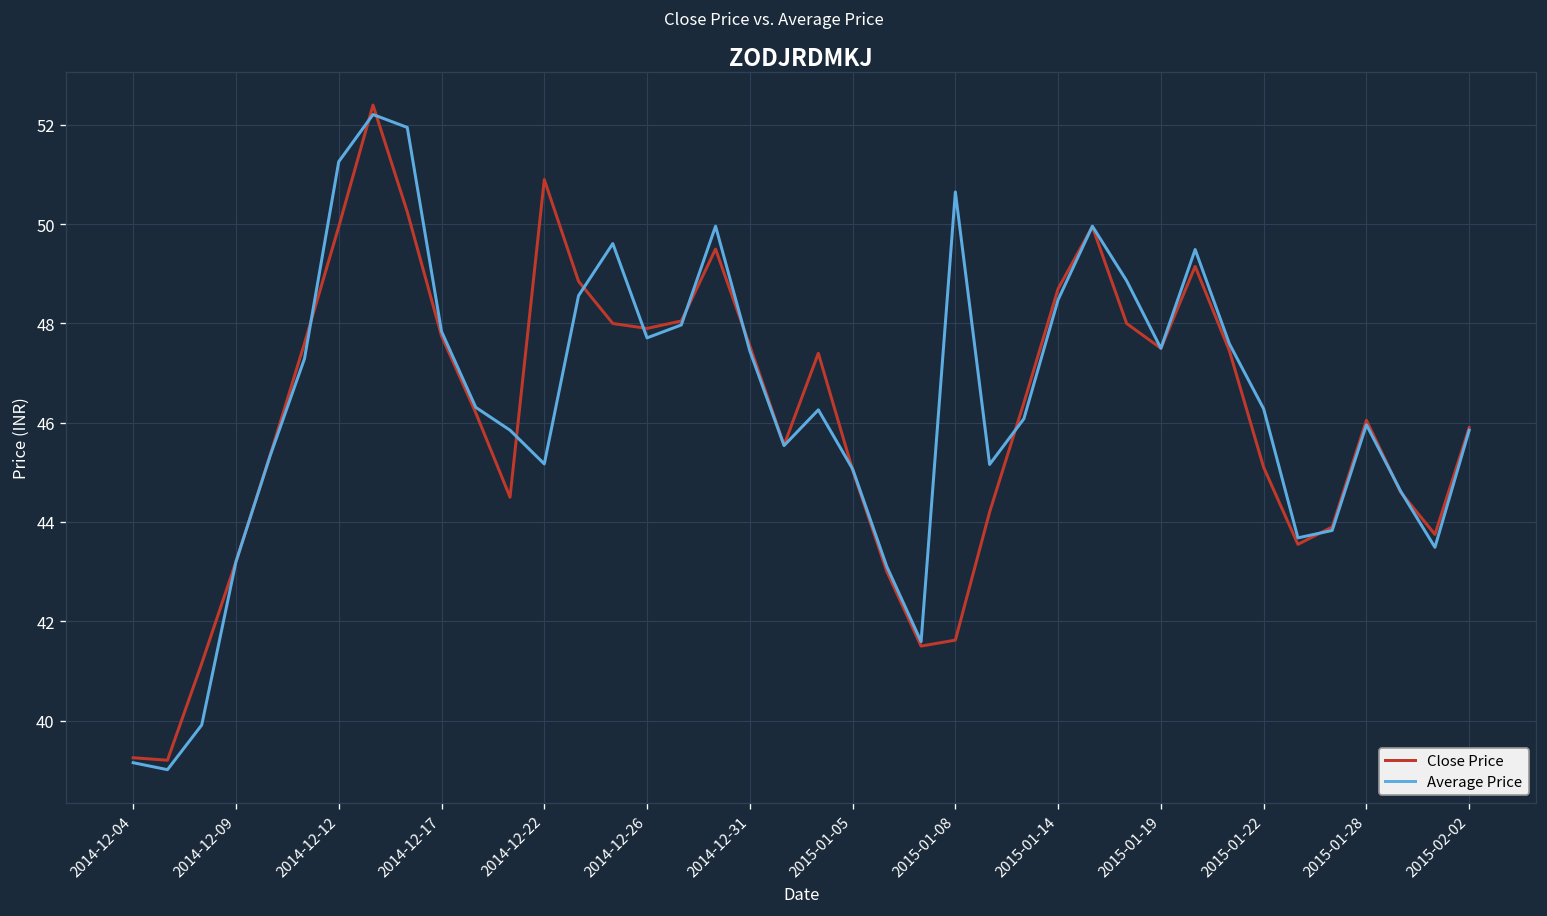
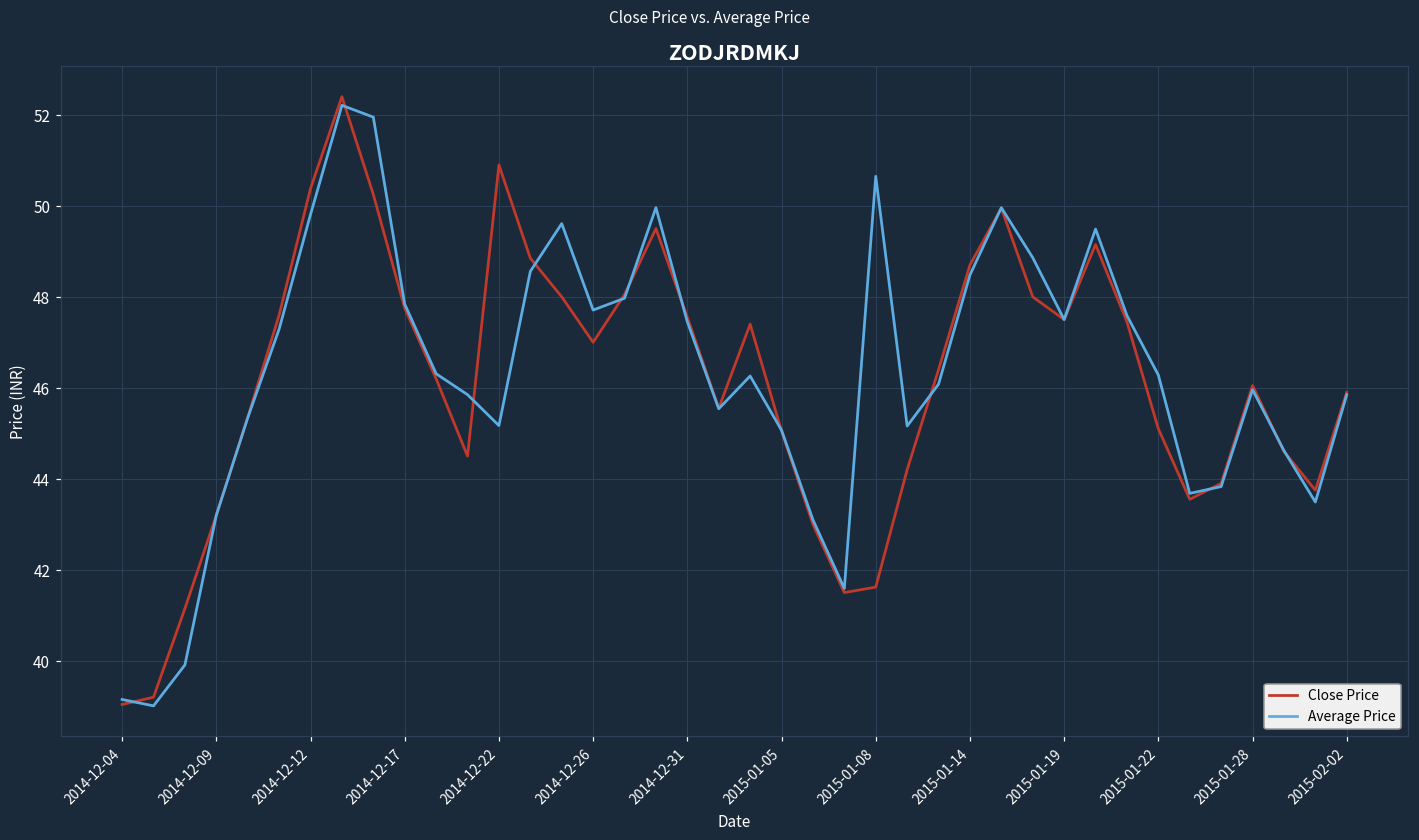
Close Price, 2014-12-04: 39.3 -> 39.0
Close Price, 2014-12-12: 50.0 -> 50.4
Average Price, 2014-12-12: 51.3 -> 49.8
Close Price, 2014-12-26: 47.9 -> 47.0
